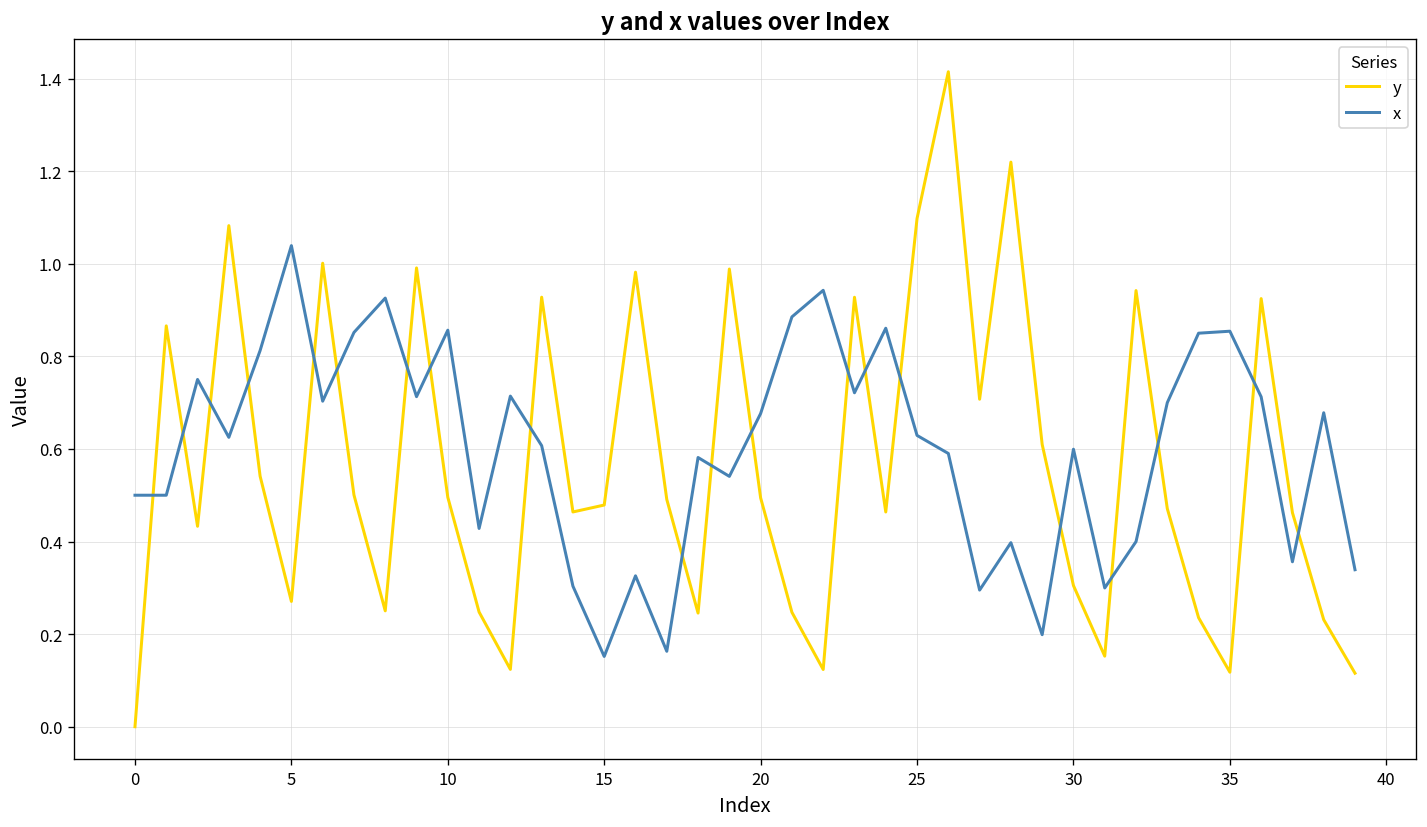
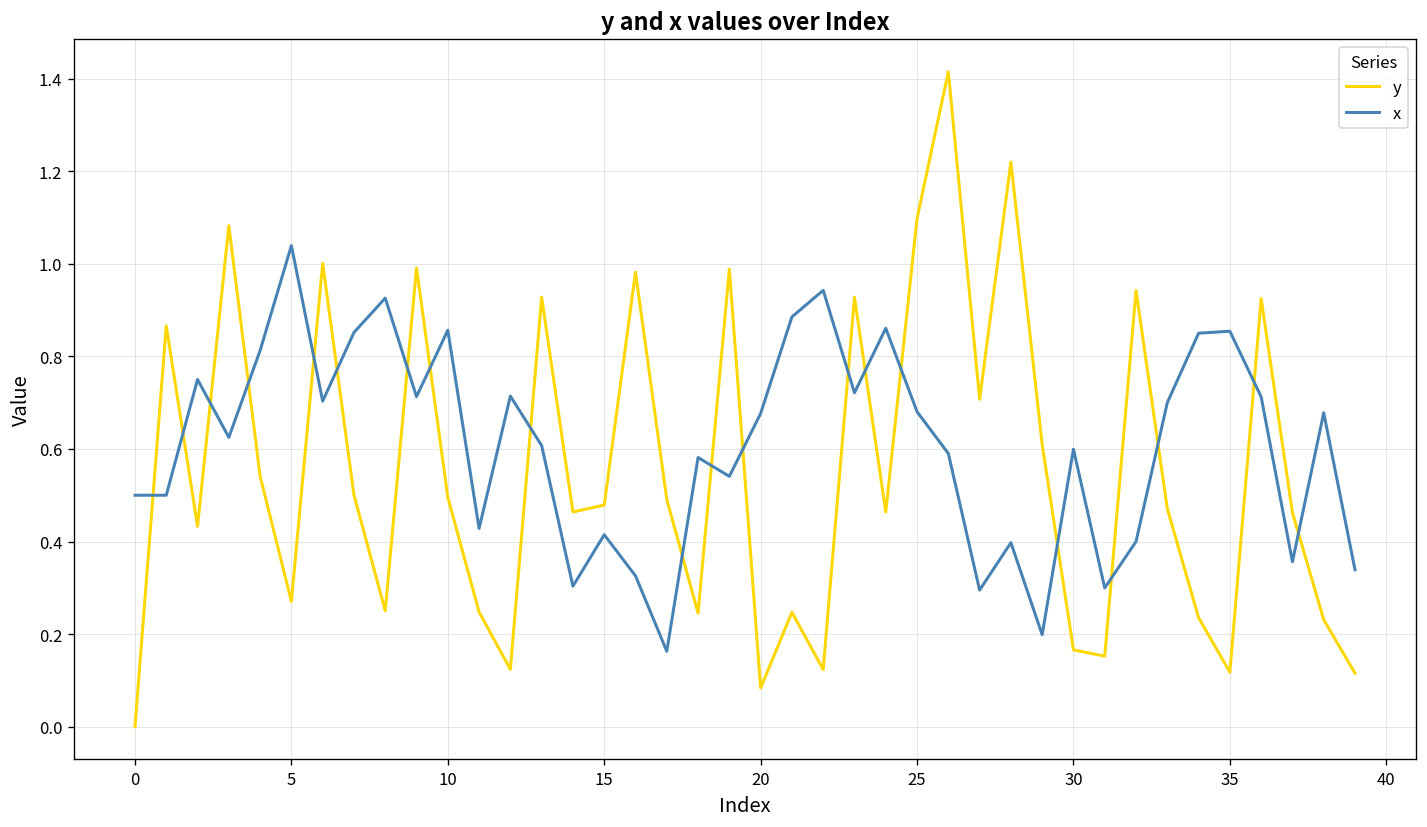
x, 15: 0.15 -> 0.41
y, 20: 0.49 -> 0.08
x, 25: 0.63 -> 0.68
y, 30: 0.30 -> 0.17
